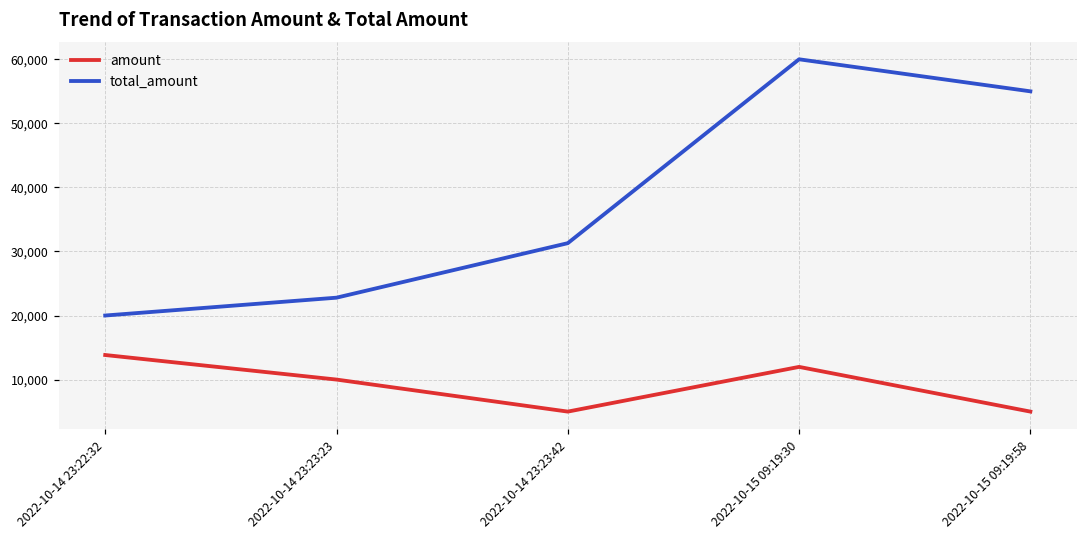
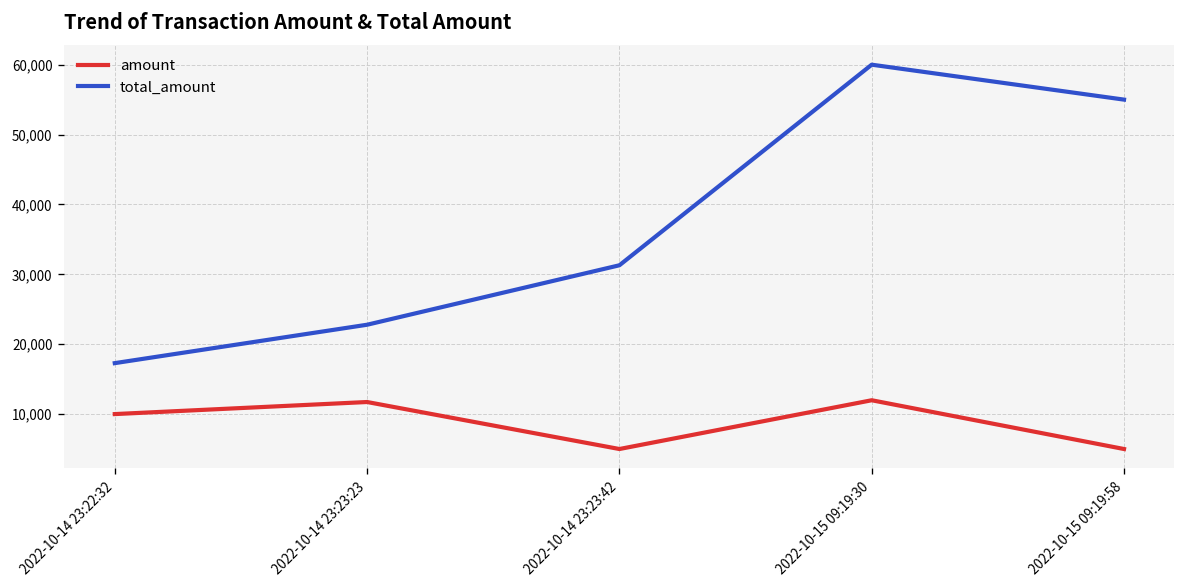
amount, 2022-10-14 23:22:32: 14,000 -> 10,000
total_amount, 2022-10-14 23:22:32: 20,000 -> 17,000
amount, 2022-10-14 23:23:23: 10,000 -> 12,000
